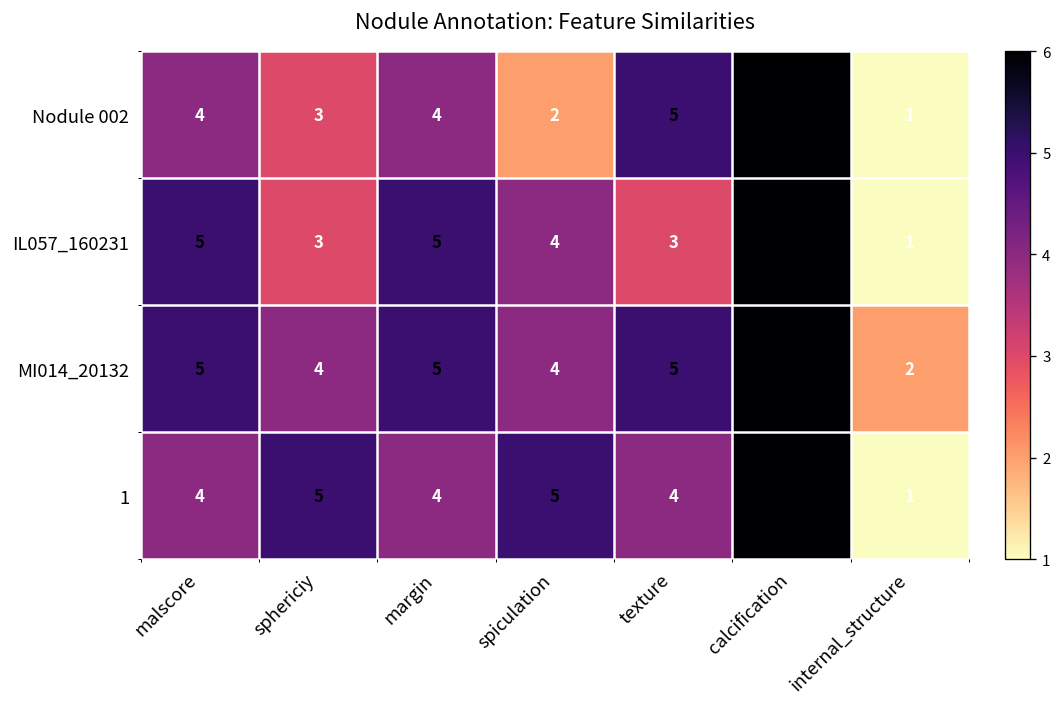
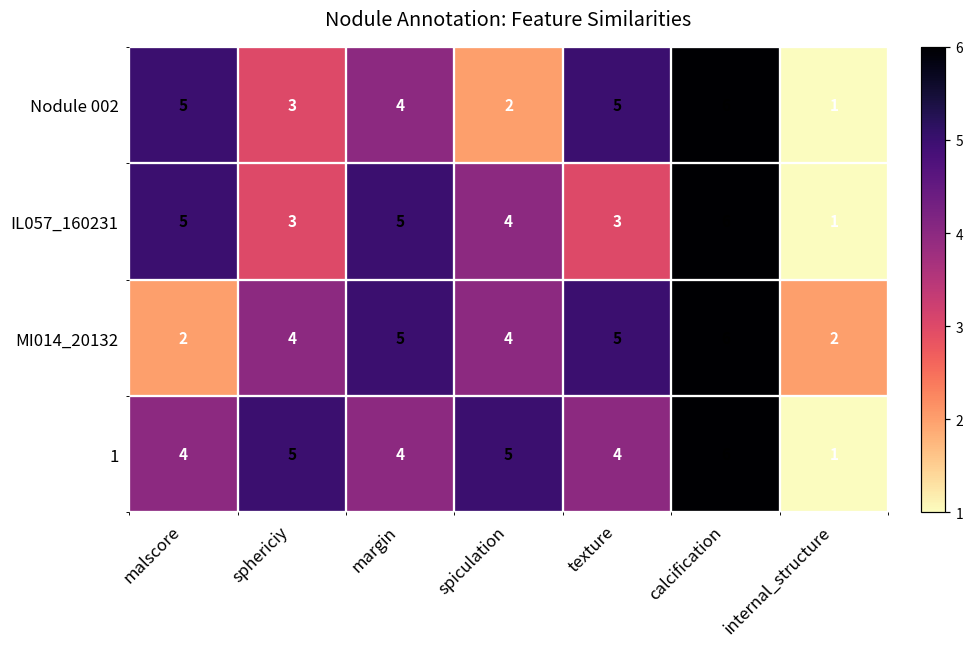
Nodule 002, malscore: 4 -> 5
MI014_20132, malscore: 5 -> 2
